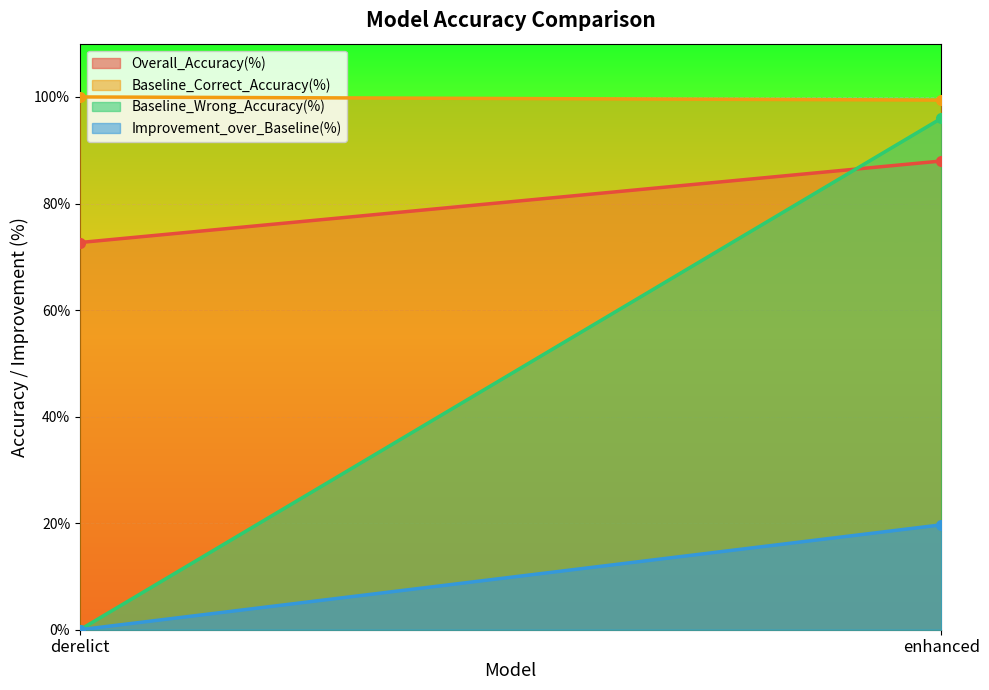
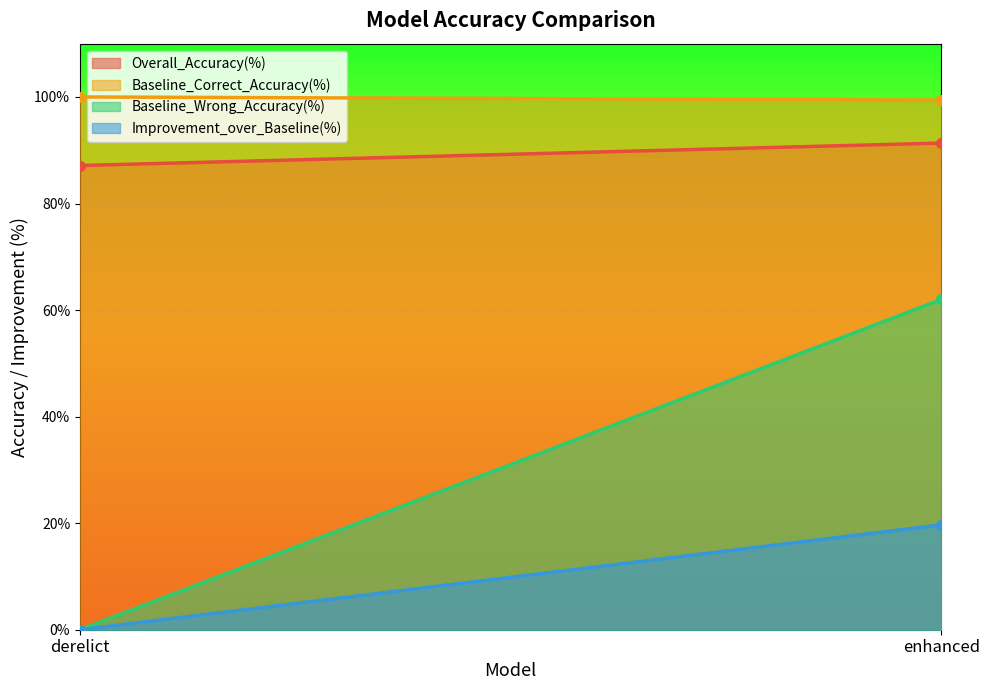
Overall_Accuracy(%), derelict: 73% -> 87%
Overall_Accuracy(%), enhanced: 88% -> 91%
Baseline_Wrong_Accuracy(%), enhanced: 96% -> 62%
